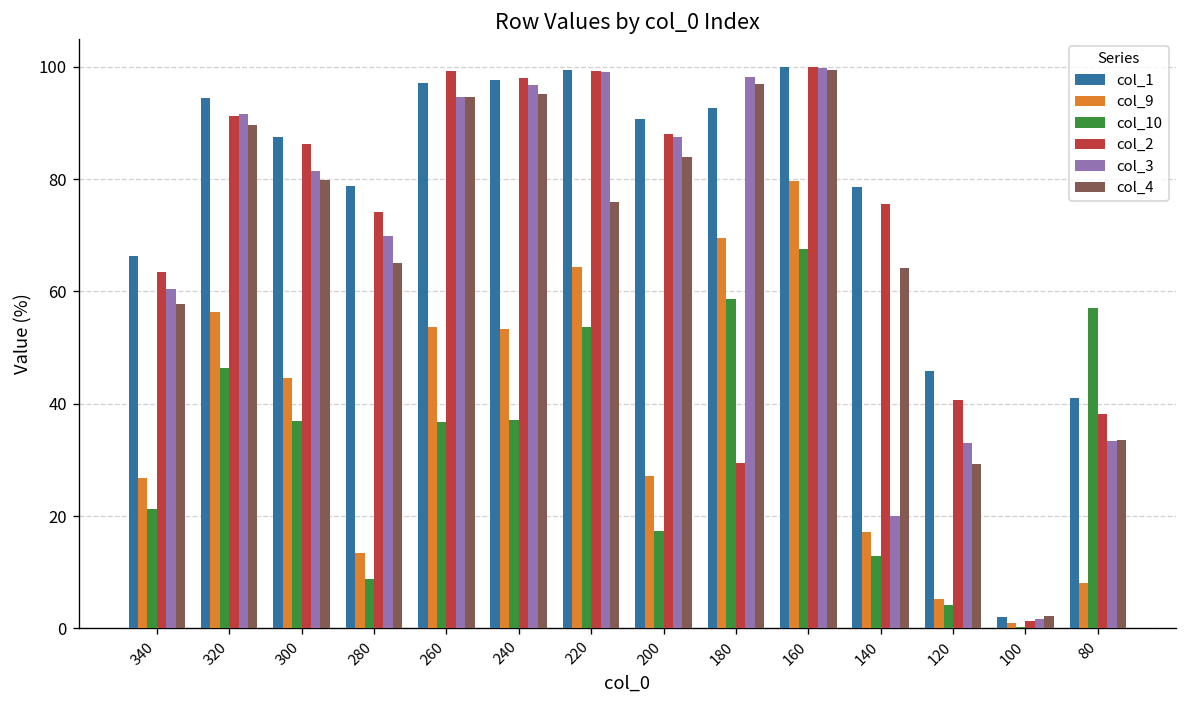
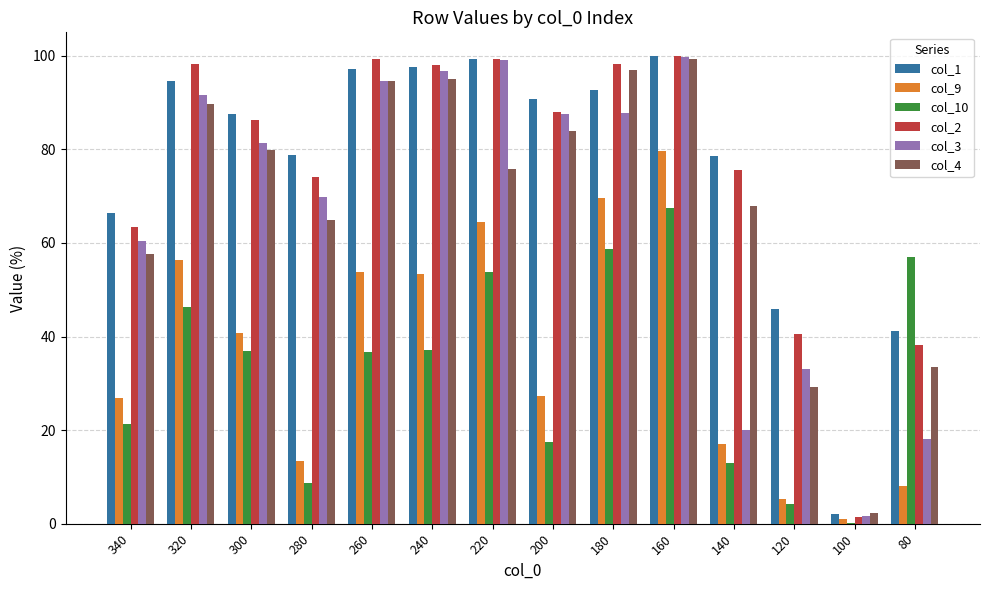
col_2, 320: 91 -> 98
col_9, 300: 45 -> 41
col_2, 180: 29 -> 98
col_3, 180: 98 -> 88
col_4, 140: 64 -> 68
col_3, 80: 33 -> 18
